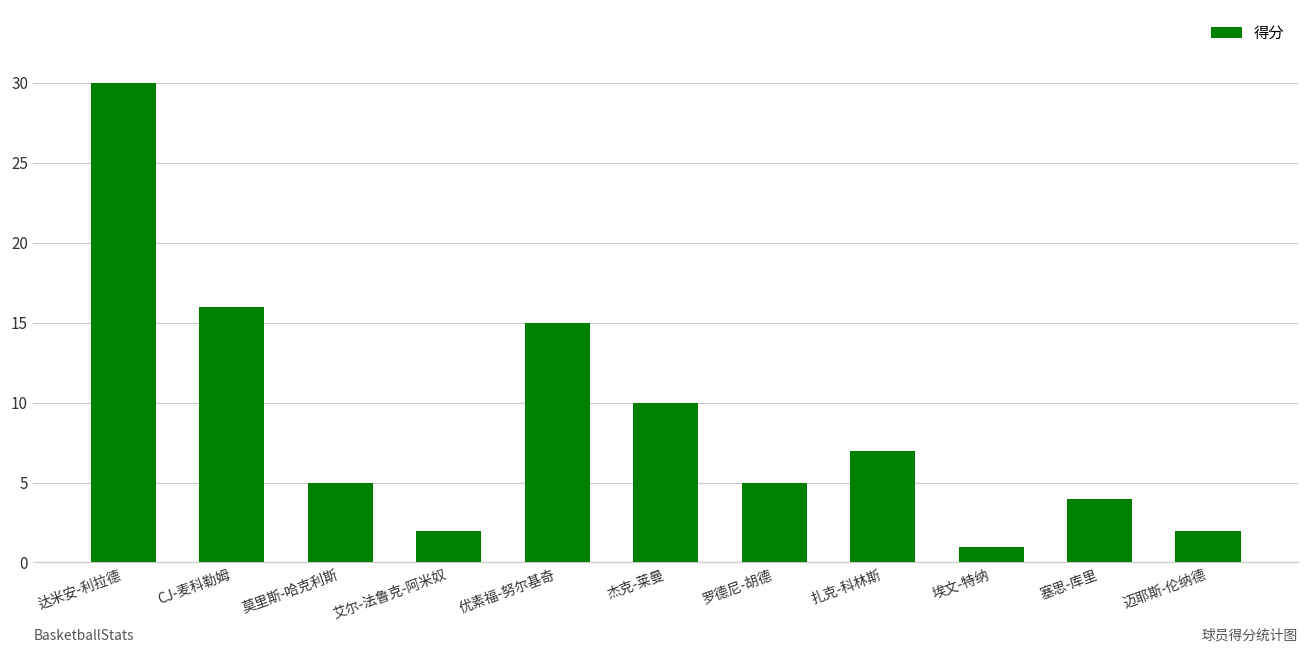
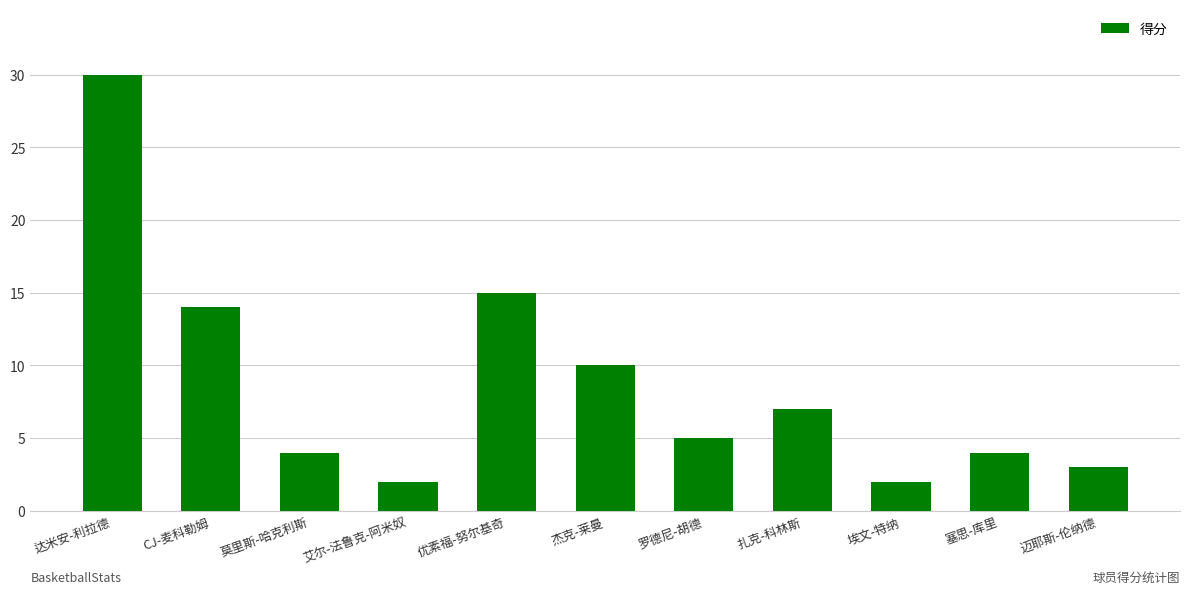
CJ-麦科勒姆: 16 -> 14
莫里斯-哈克利斯: 5 -> 4
埃文-特纳: 1 -> 2
迈耶斯-伦纳德: 2 -> 3
